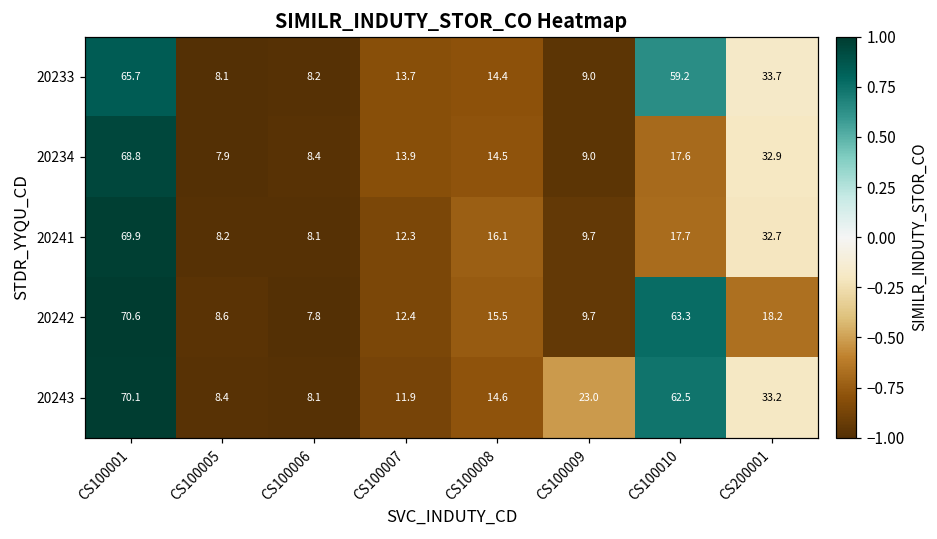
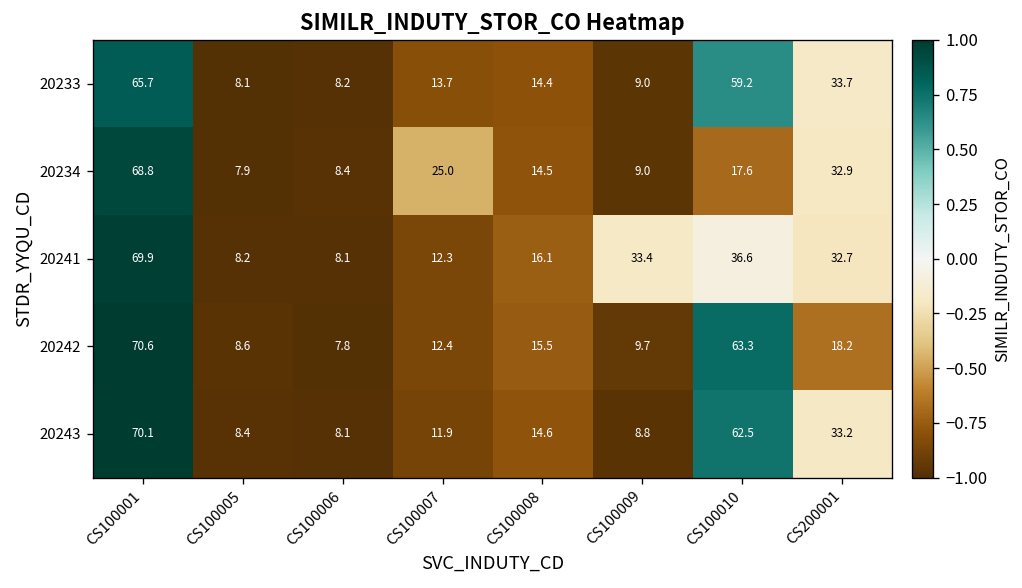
20234, CS100007: 13.9 -> 25.0
20241, CS100009: 9.7 -> 33.4
20241, CS100010: 17.7 -> 36.6
20243, CS100009: 23.0 -> 8.8
